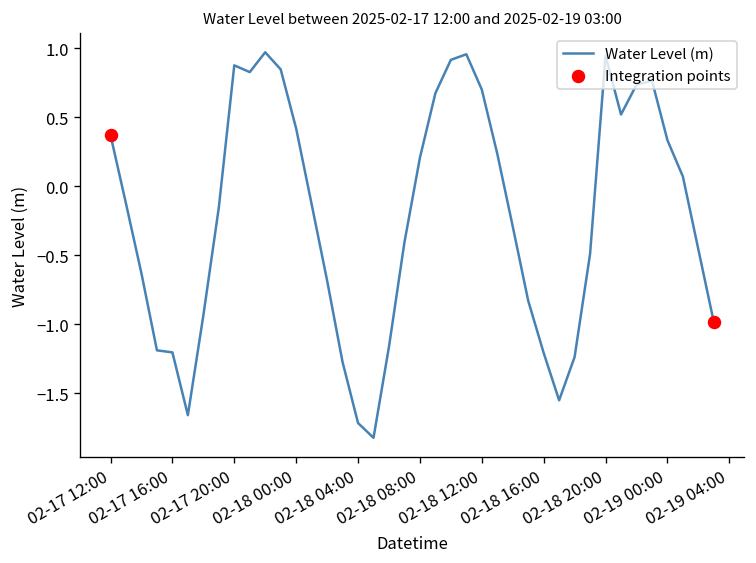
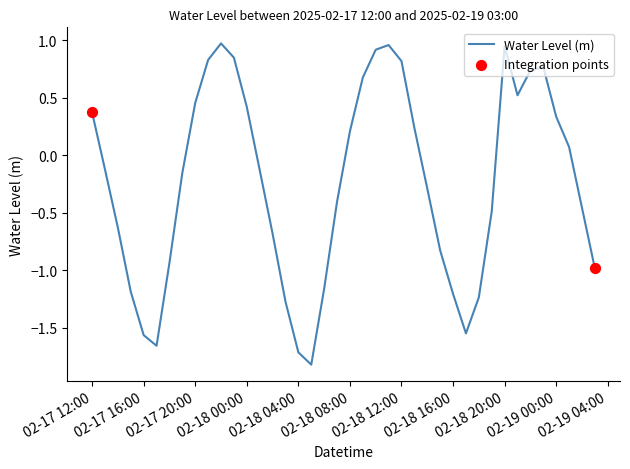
Water Level (m), 02-17 16:00: -1.20 -> -1.56
Water Level (m), 02-17 20:00: 0.88 -> 0.45
Water Level (m), 02-18 12:00: 0.70 -> 0.82
